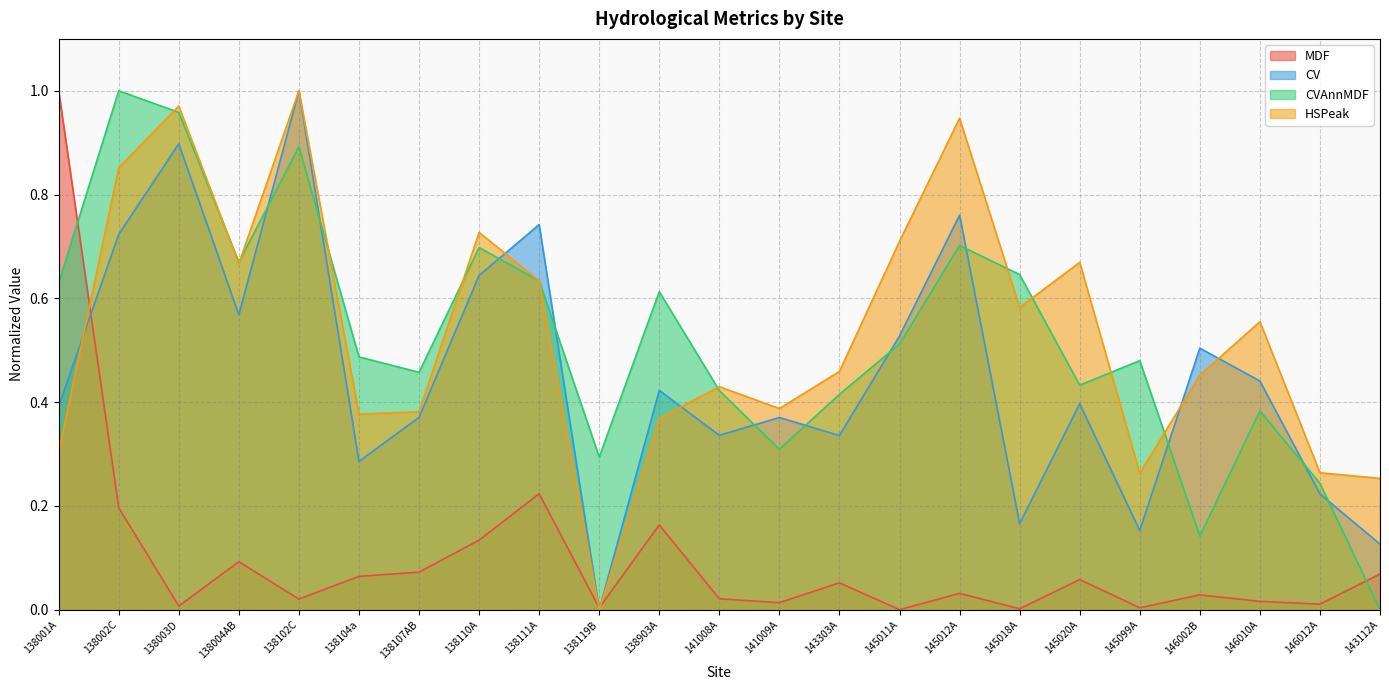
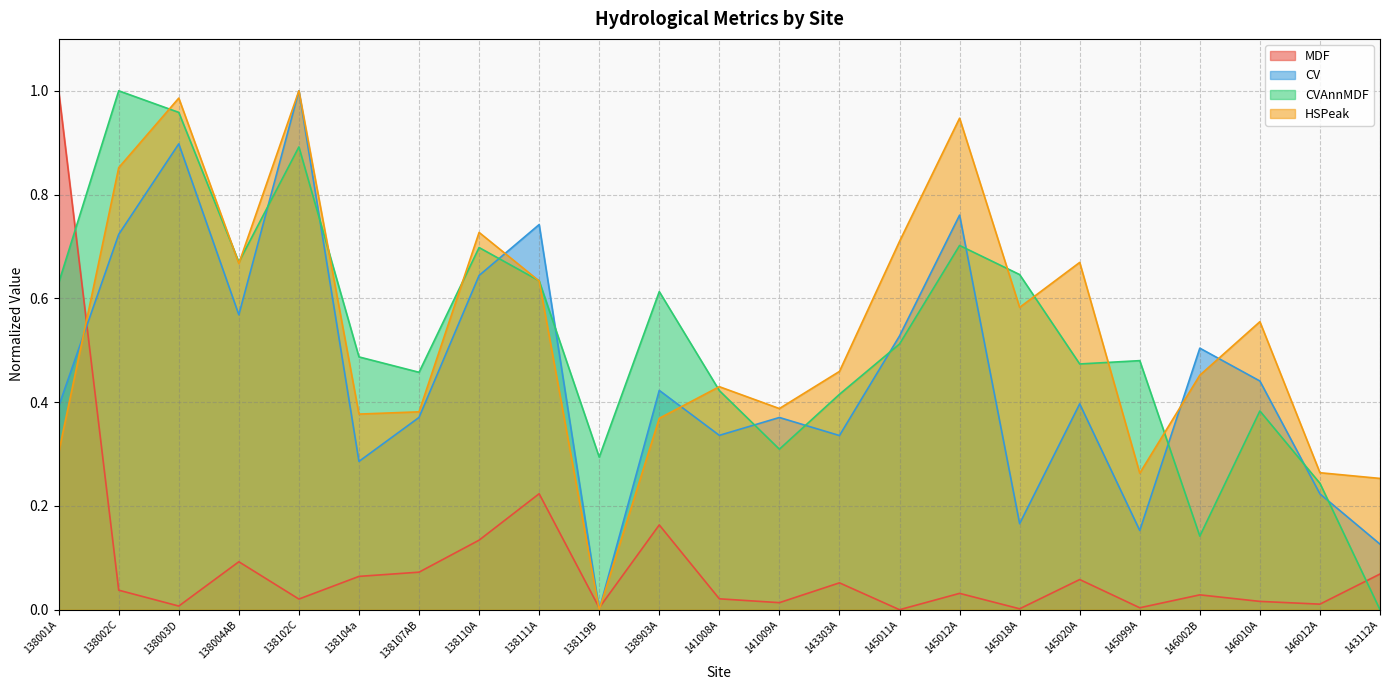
MDF, 138002C: 0.20 -> 0.04
HSPeak, 138003D: 0.97 -> 0.99
CVAnnMDF, 145020A: 0.43 -> 0.47
